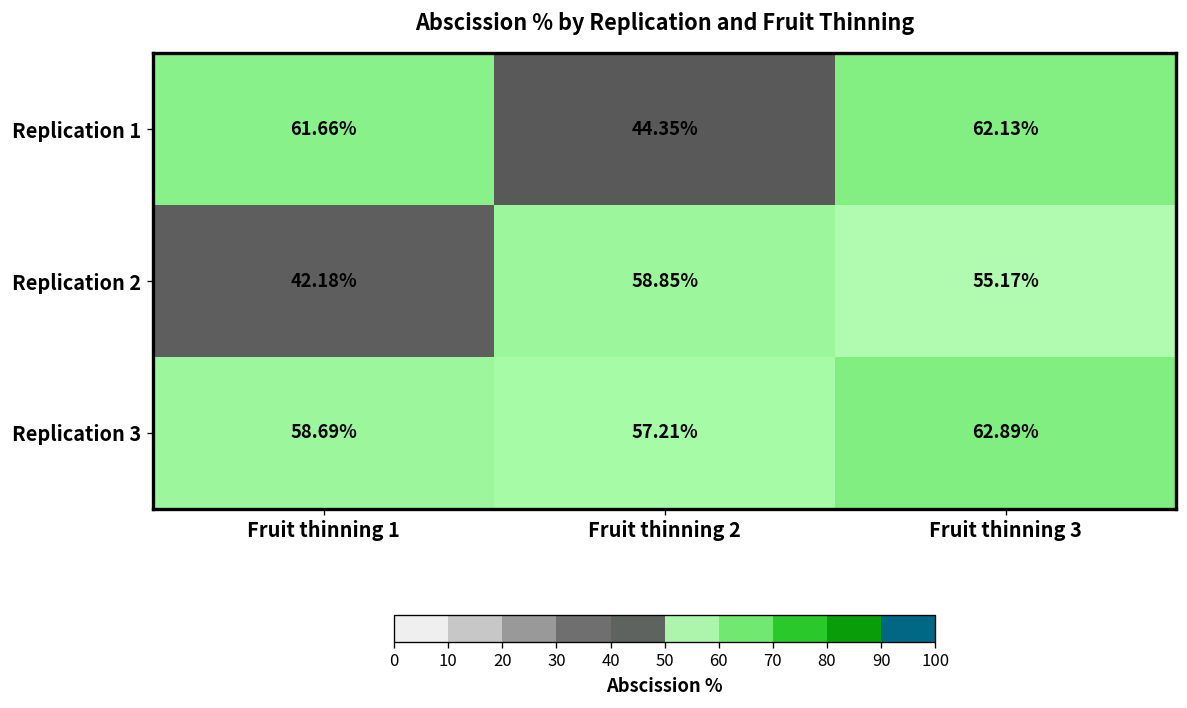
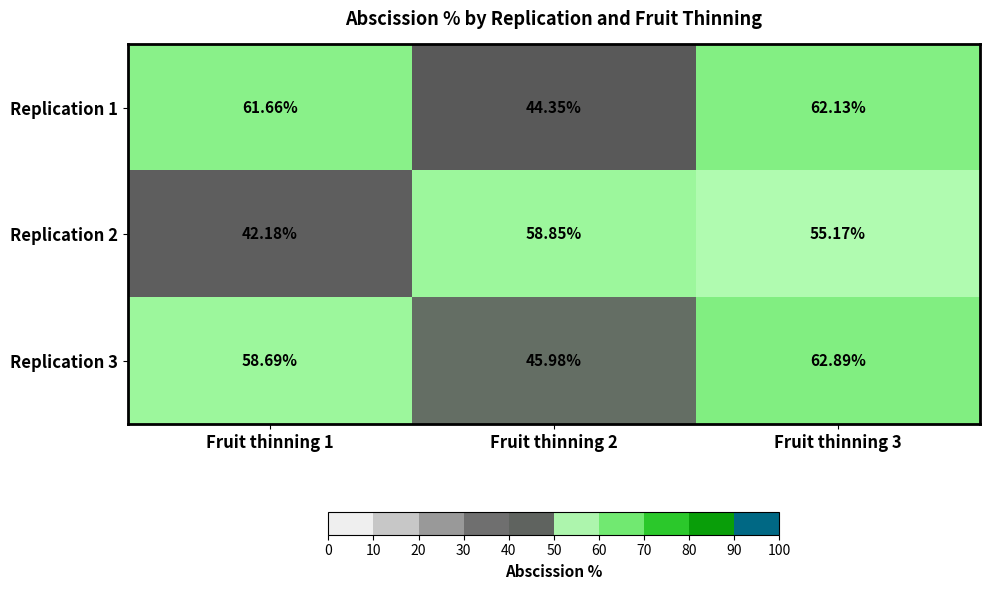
Replication 3, Fruit thinning 2: 57.21% -> 45.98%
